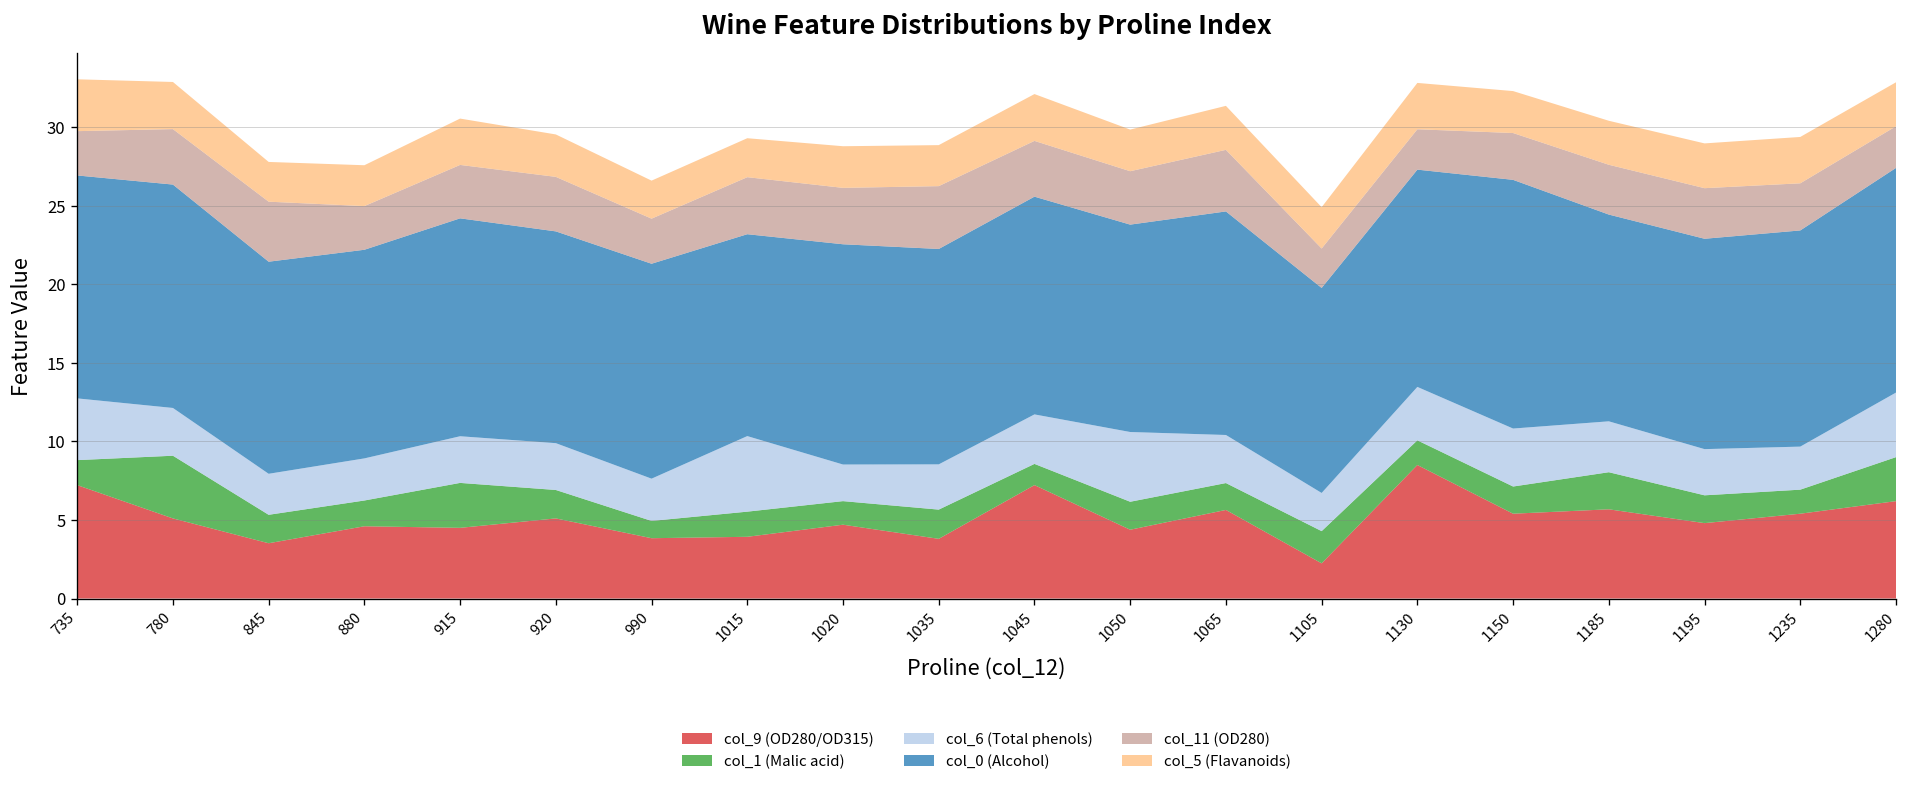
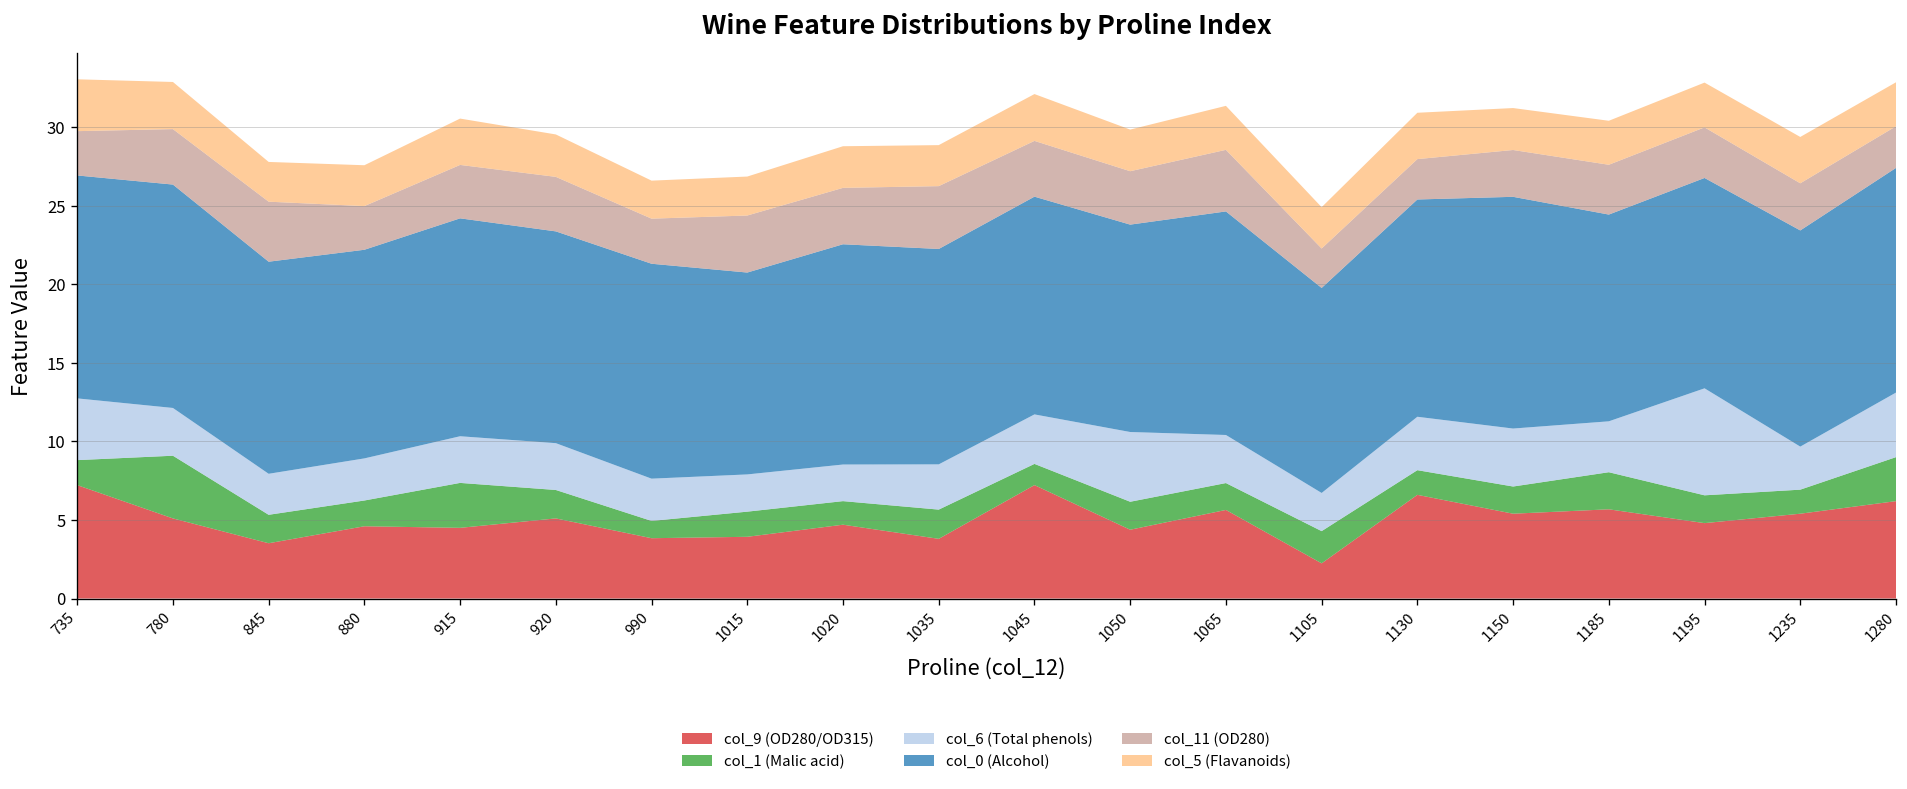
col_6 (Total phenols), 1015: 4.8 -> 2.4
col_9 (OD280/OD315), 1130: 8.5 -> 6.6
col_0 (Alcohol), 1150: 15.8 -> 14.8
col_6 (Total phenols), 1195: 2.9 -> 6.8
